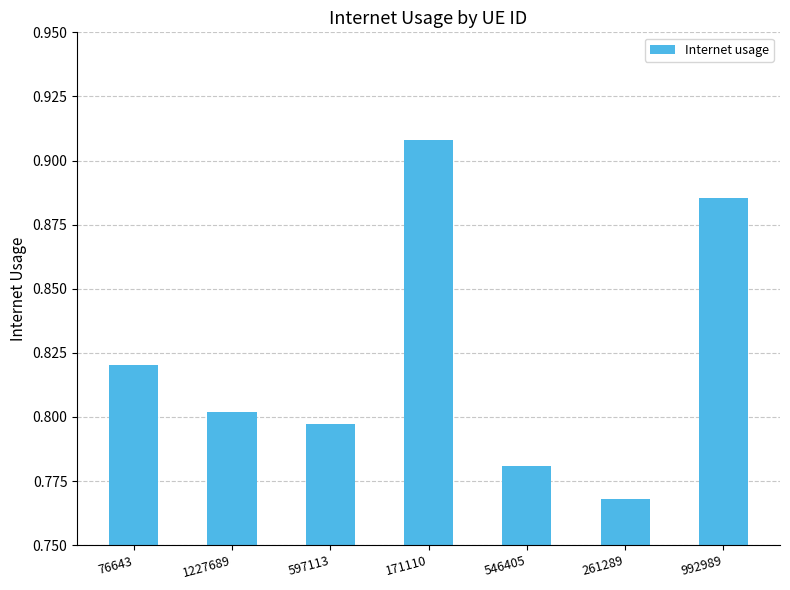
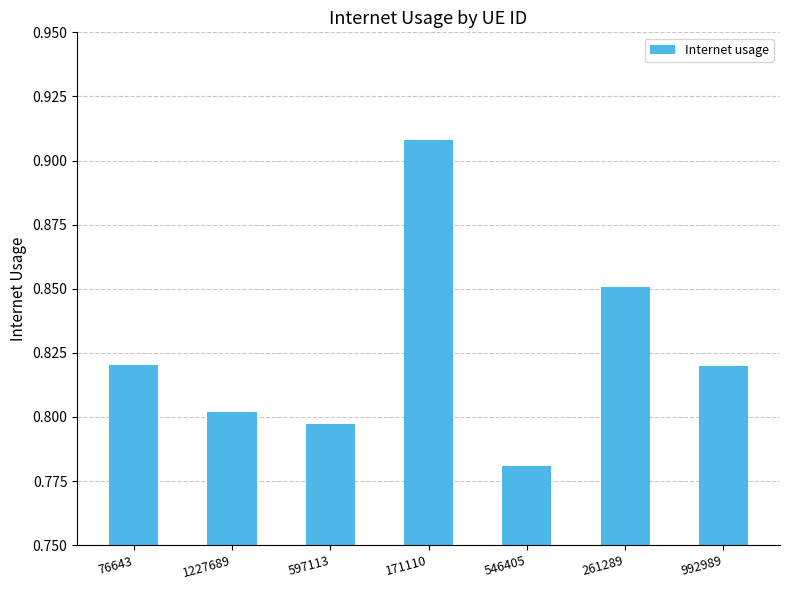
261289: 0.768 -> 0.851
992989: 0.886 -> 0.820
